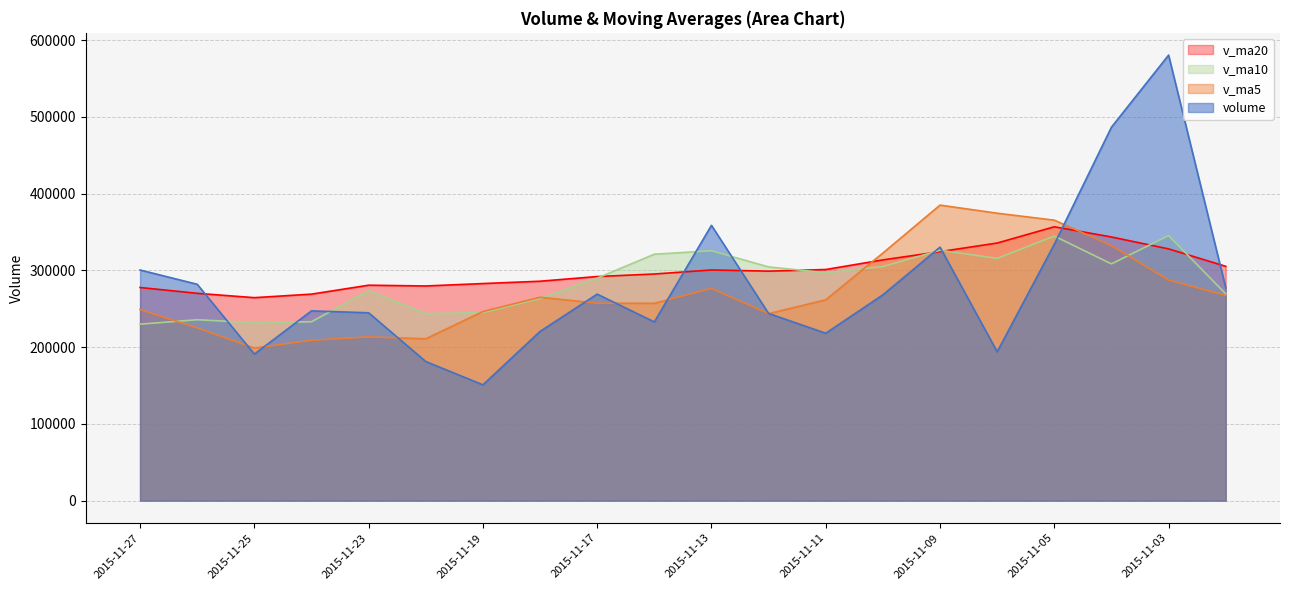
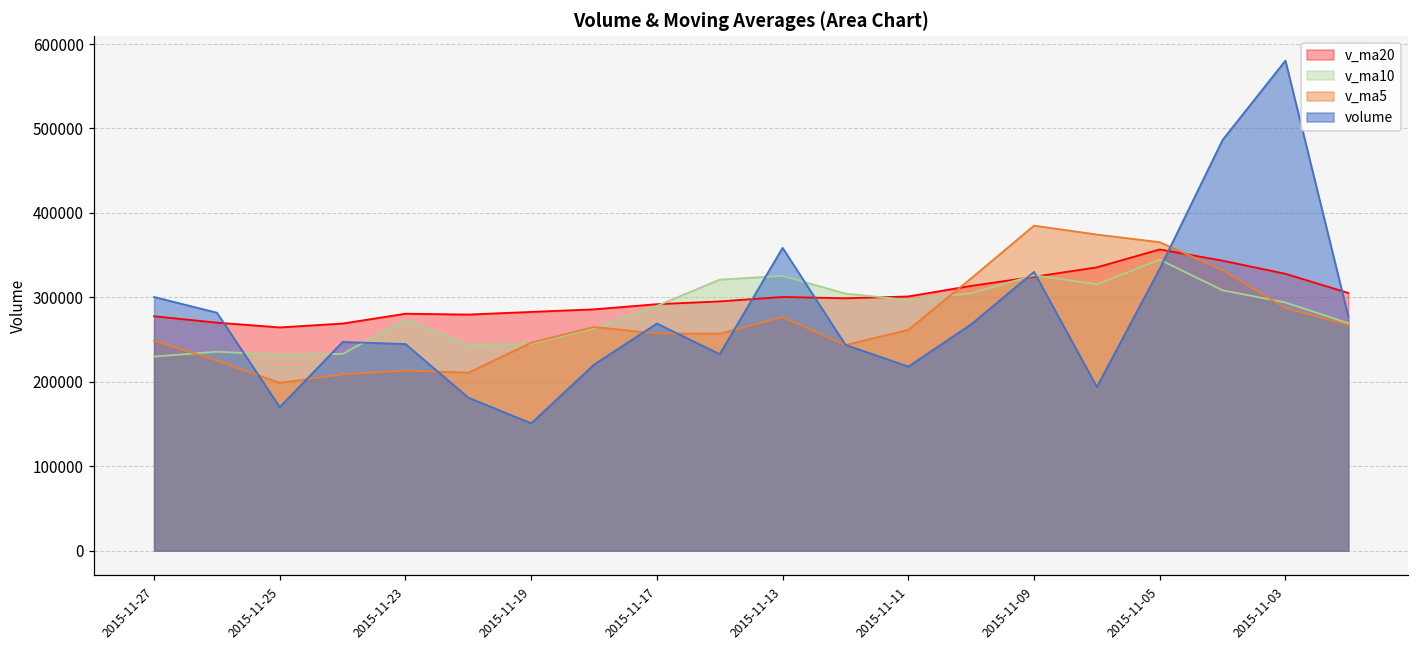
volume, 2015-11-25: 190000 -> 170000
v_ma10, 2015-11-03: 350000 -> 290000
